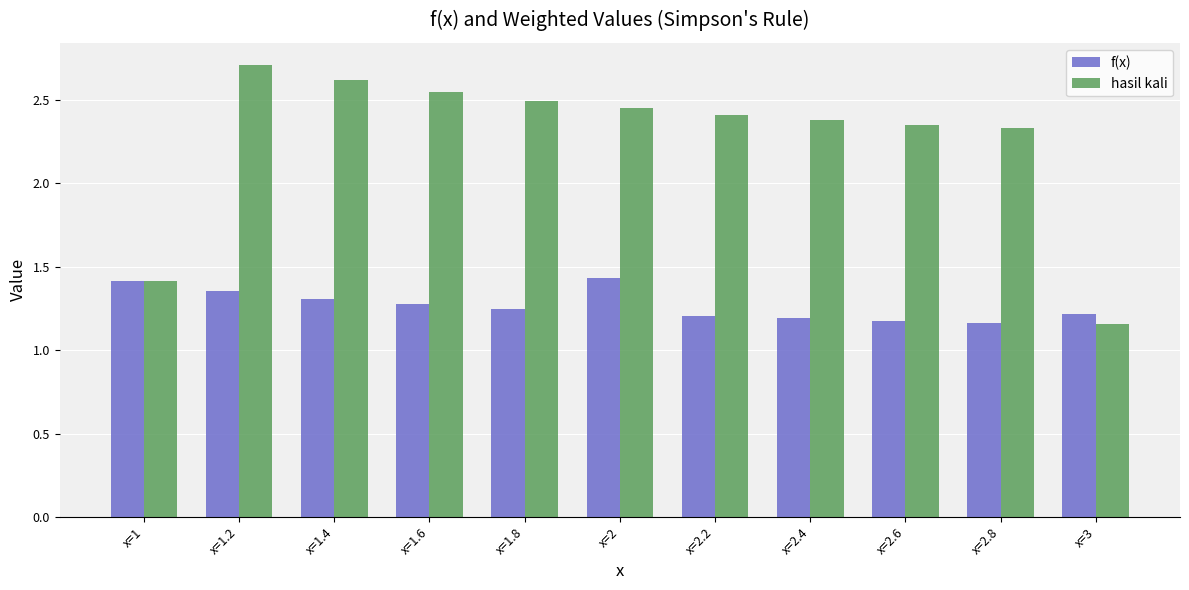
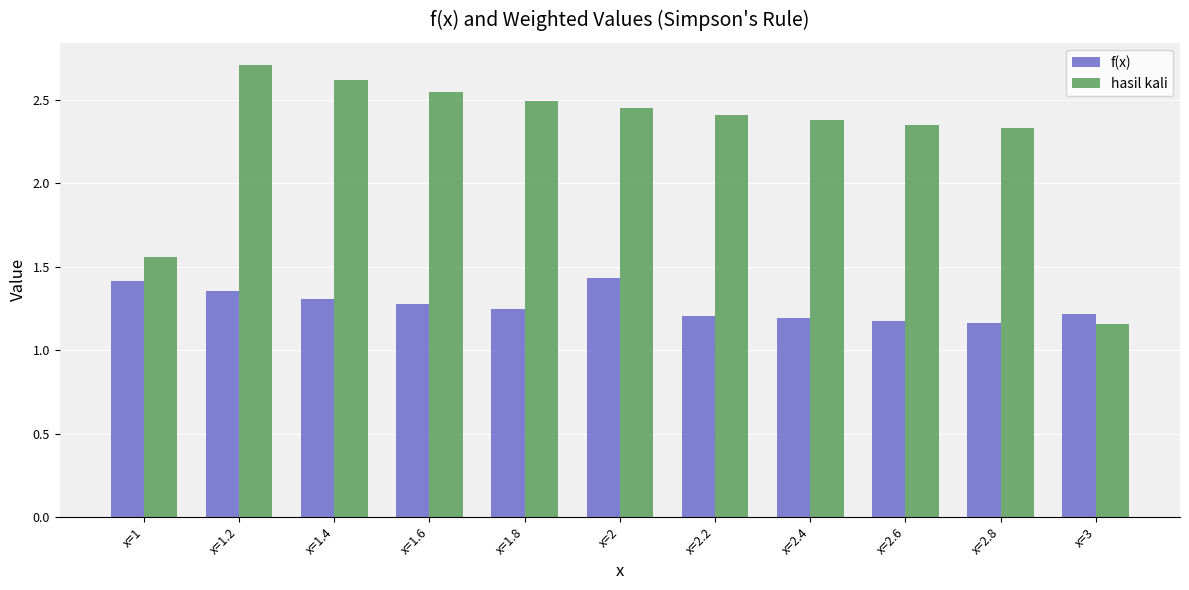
hasil kali, x=1: 1.41 -> 1.56
